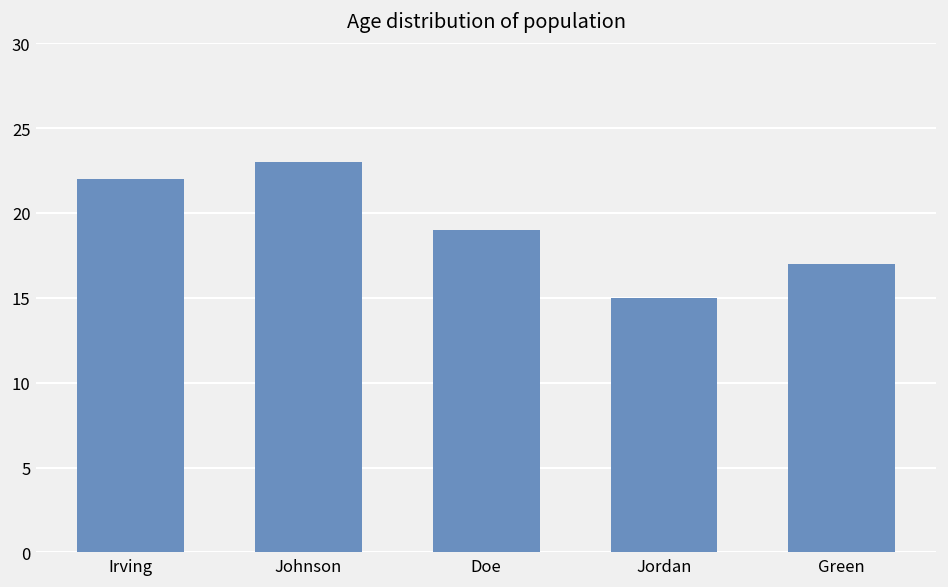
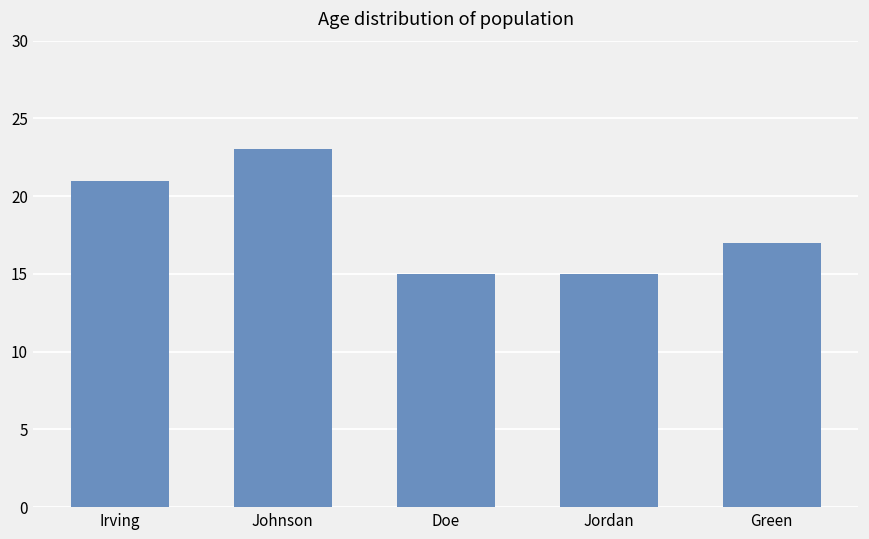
Irving: 22 -> 21
Doe: 19 -> 15
